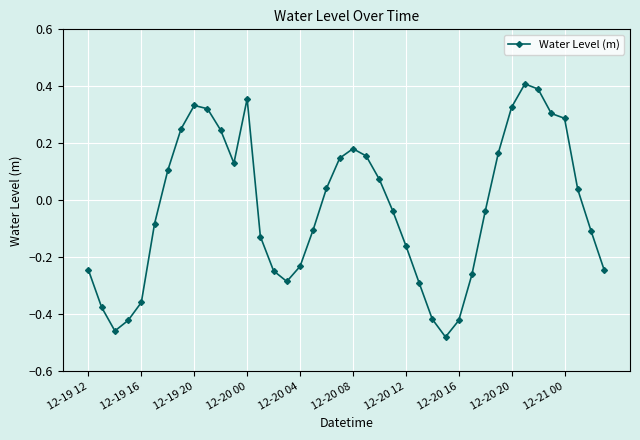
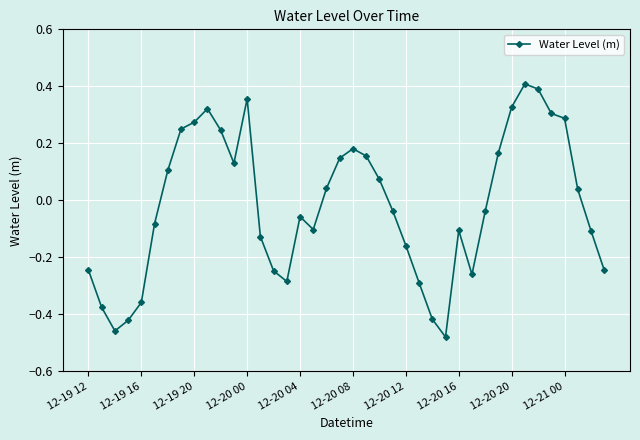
12-19 20: 0.33 -> 0.27
12-20 04: -0.23 -> -0.06
12-20 16: -0.42 -> -0.11
